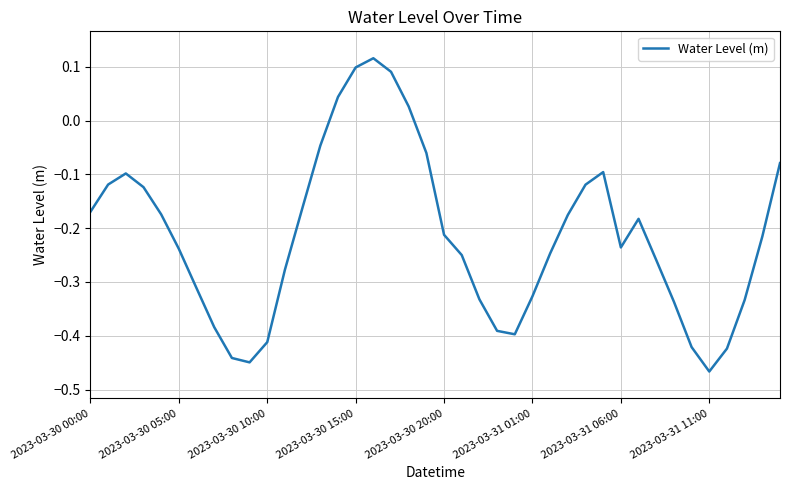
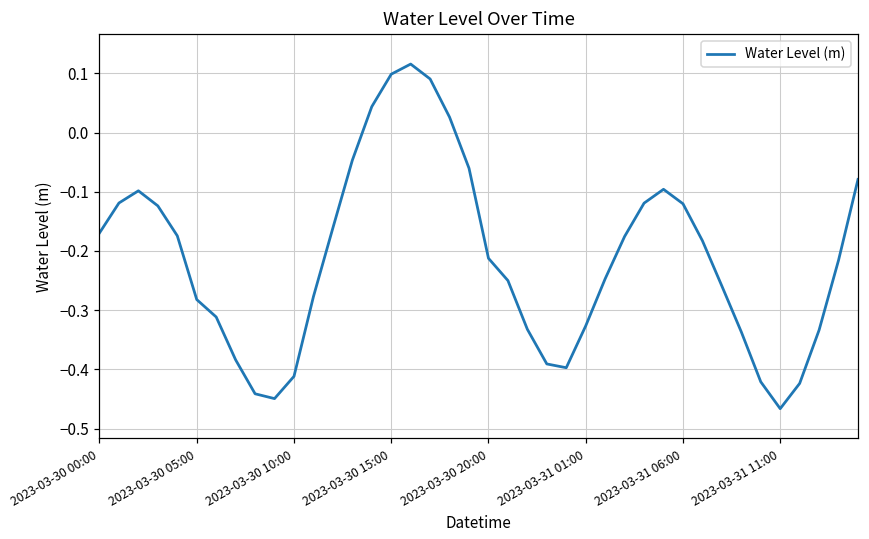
2023-03-30 05:00: -0.24 -> -0.28
2023-03-31 06:00: -0.24 -> -0.12
